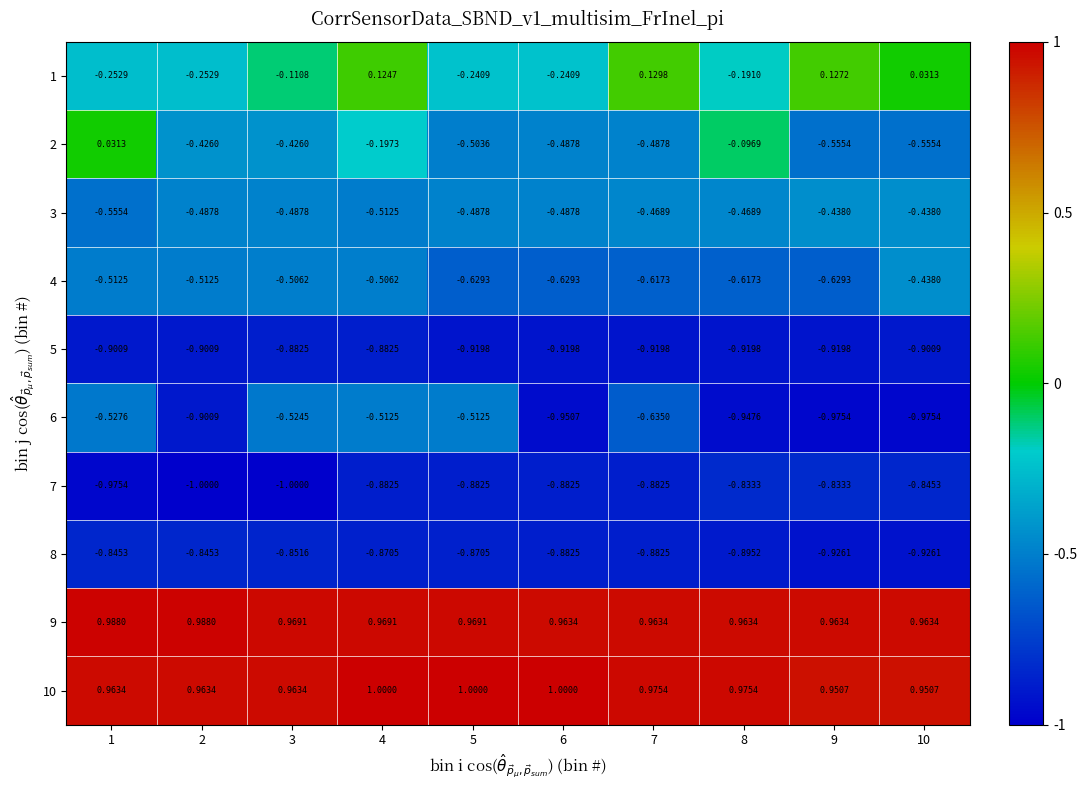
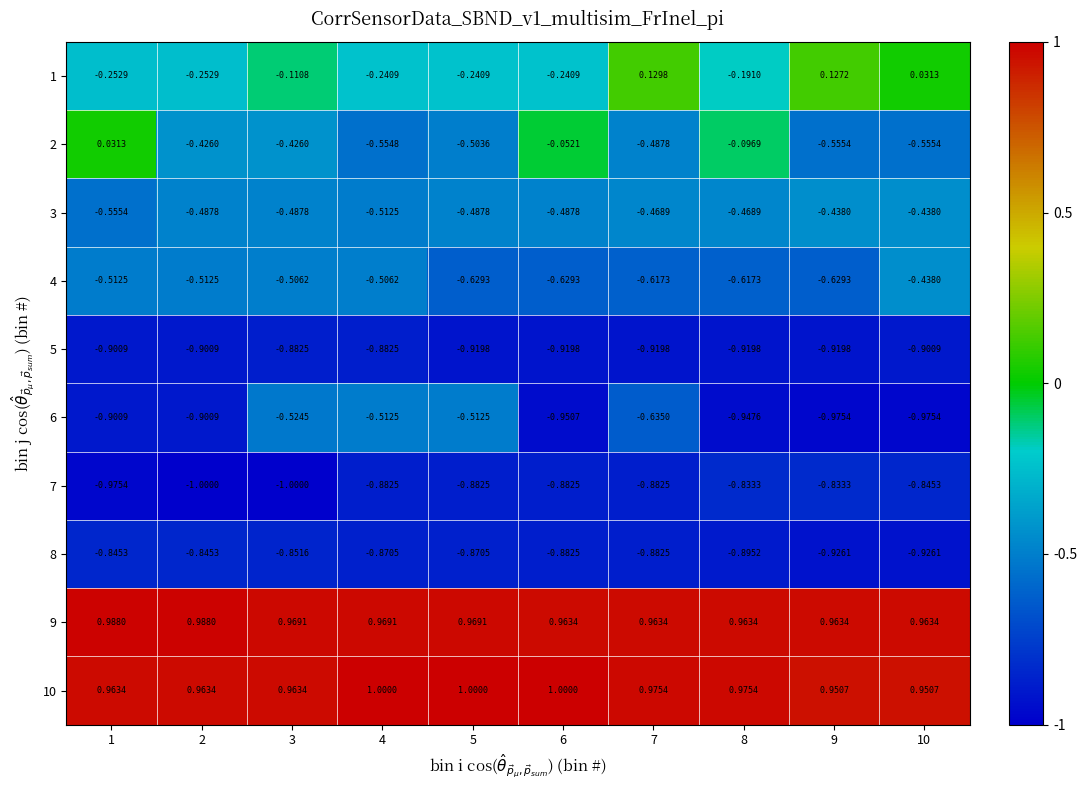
1, 4: 0.1247 -> -0.2409
2, 4: -0.1973 -> -0.5548
2, 6: -0.4878 -> -0.0521
6, 1: -0.5276 -> -0.9009
